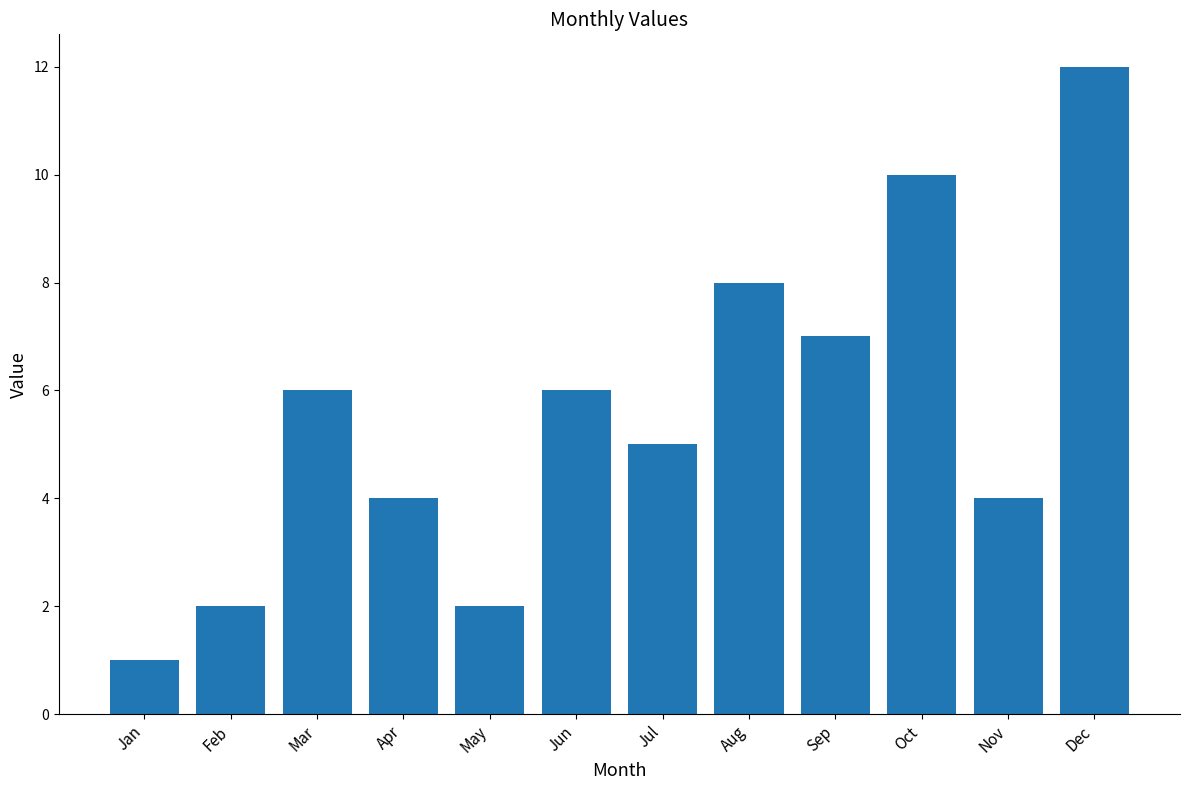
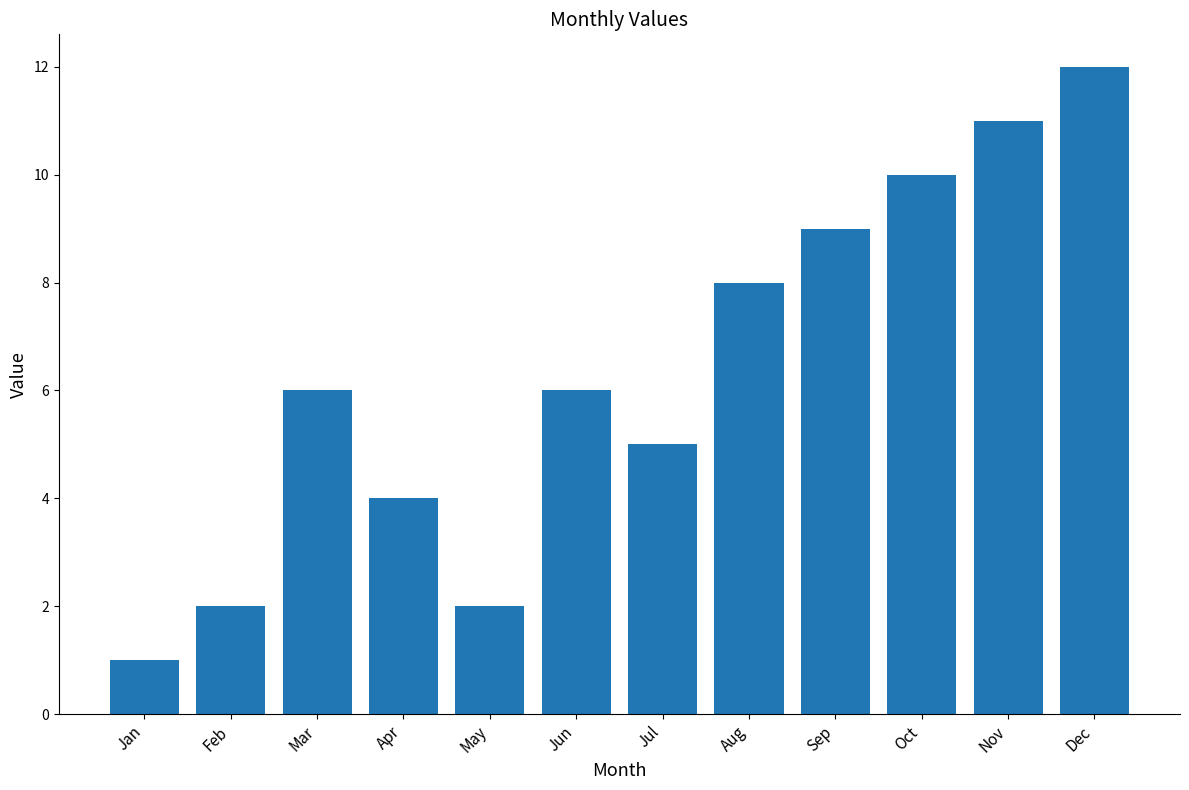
Sep: 7 -> 9
Nov: 4 -> 11
